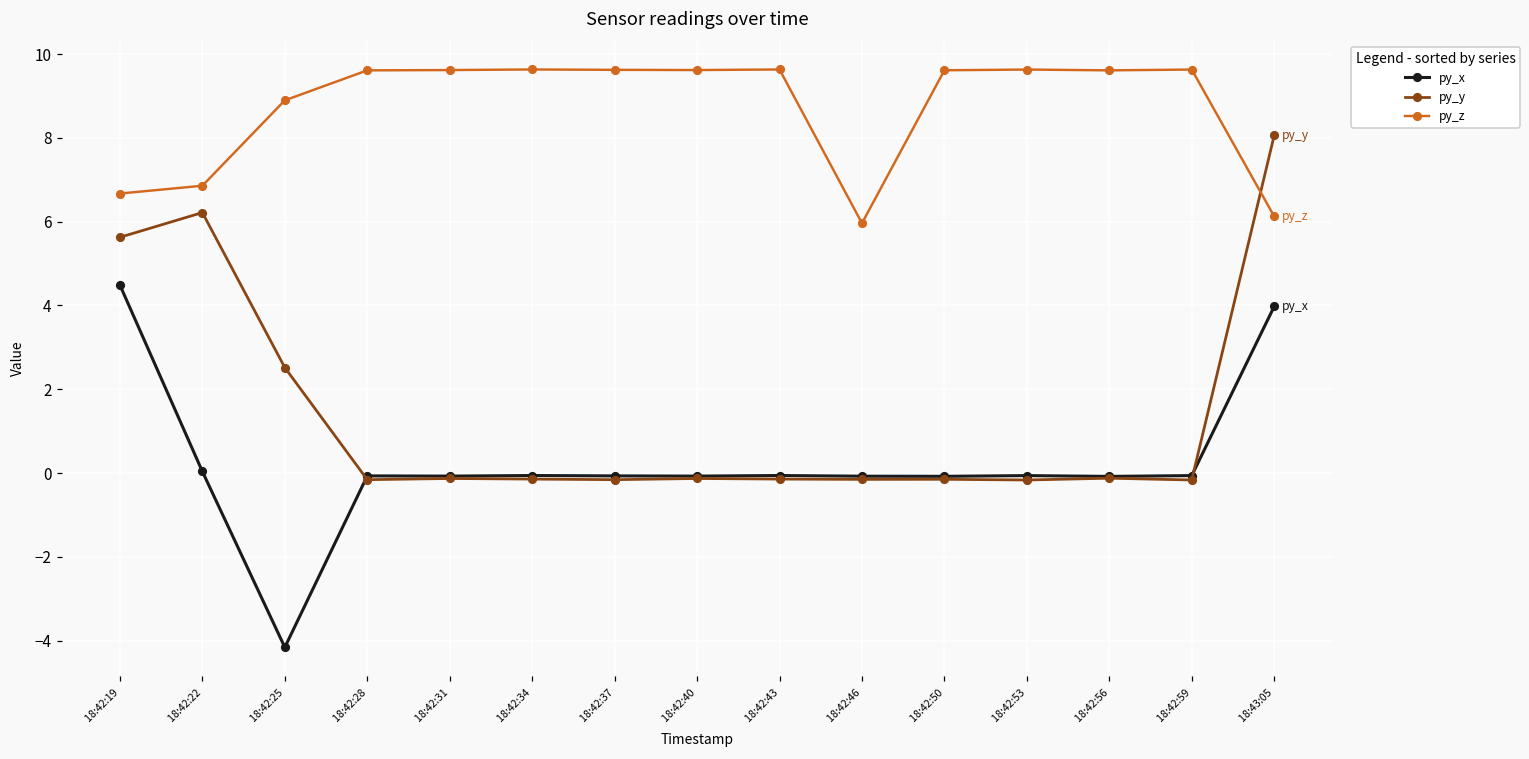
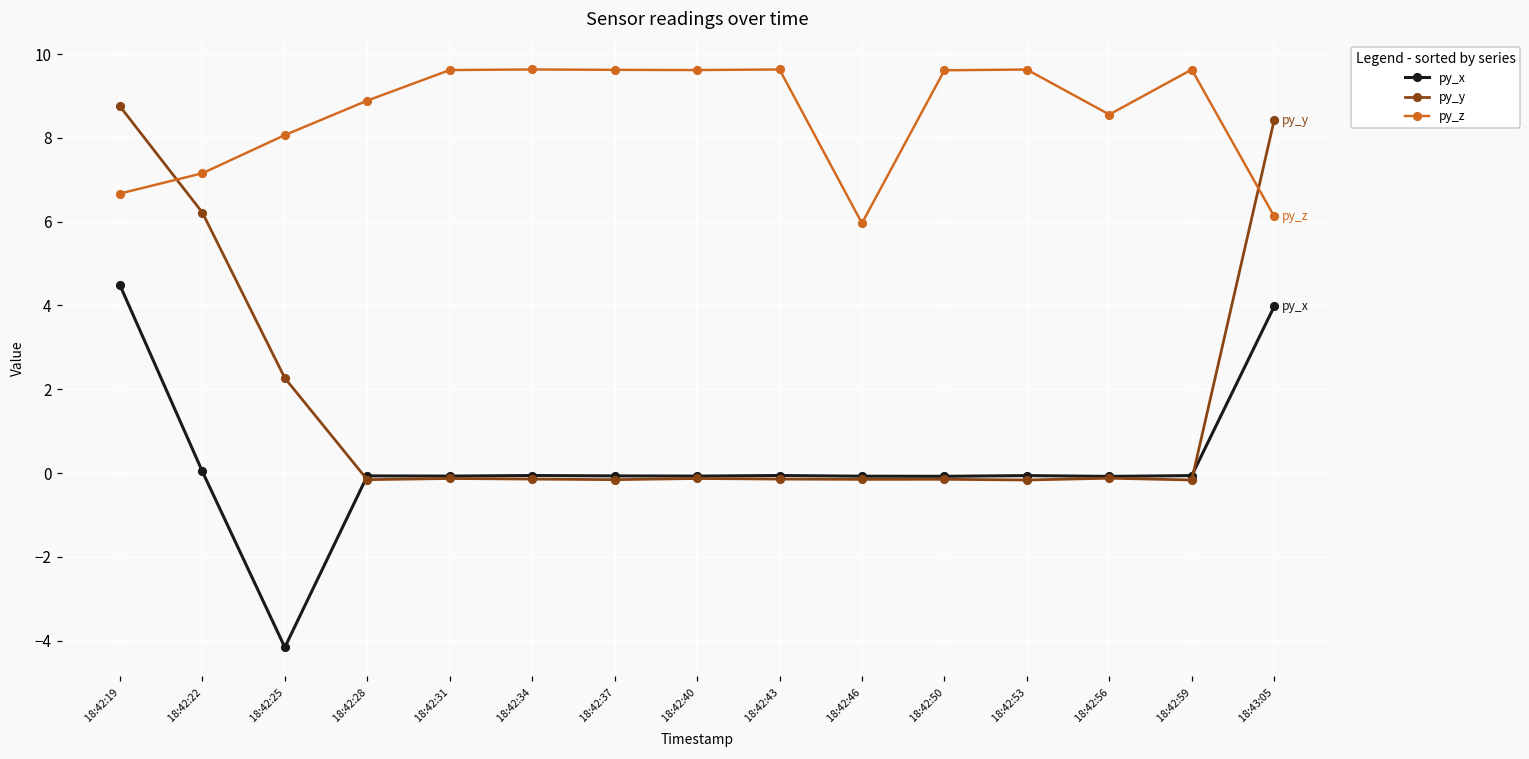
py_y, 18:42:19: 5.6 -> 8.8
py_z, 18:42:22: 6.9 -> 7.2
py_y, 18:42:25: 2.5 -> 2.3
py_z, 18:42:25: 8.9 -> 8.1
py_z, 18:42:28: 9.6 -> 8.9
py_z, 18:42:56: 9.6 -> 8.6
py_y, 18:43:05: 8.1 -> 8.4
